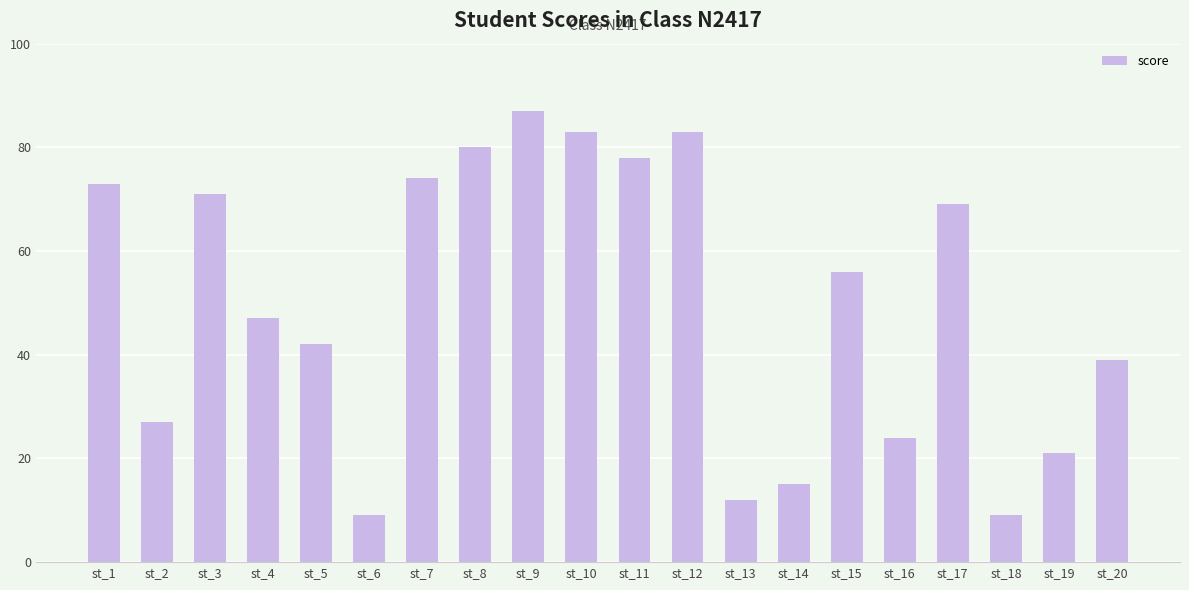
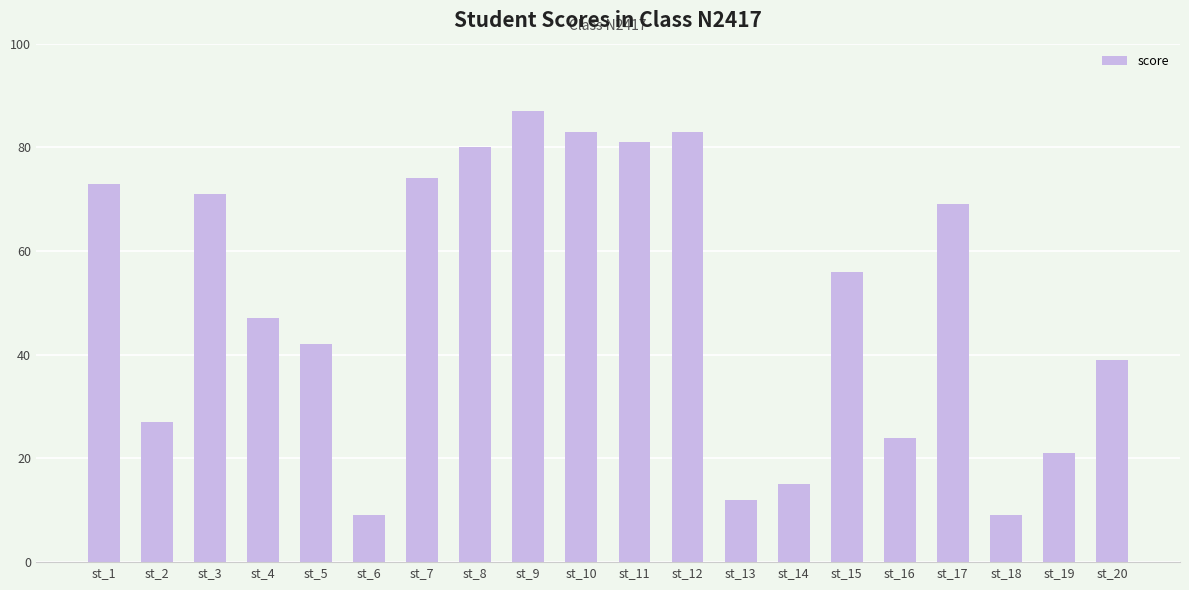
st_11: 78 -> 81
